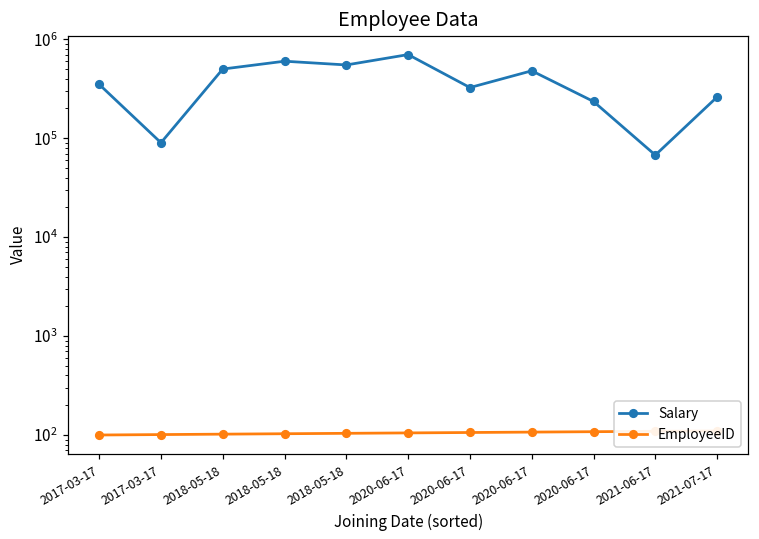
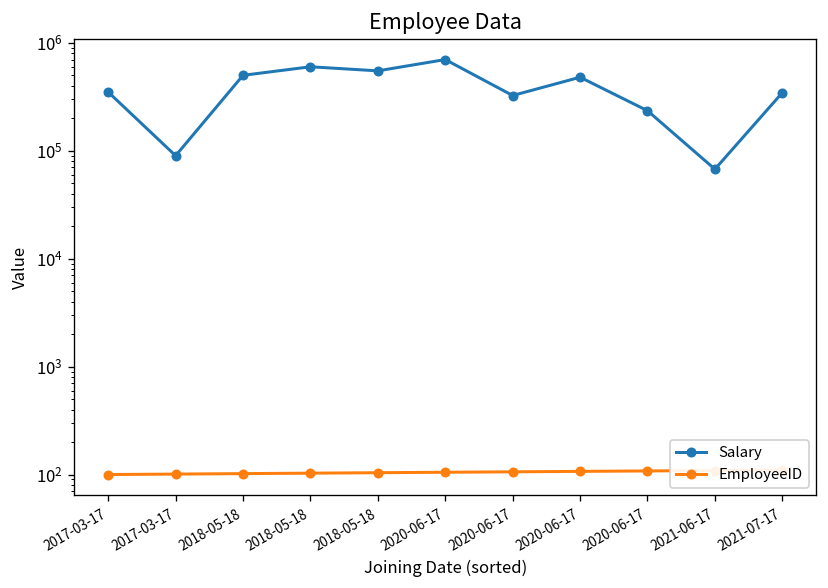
Salary, 2021-07-17: 260000 -> 350000
